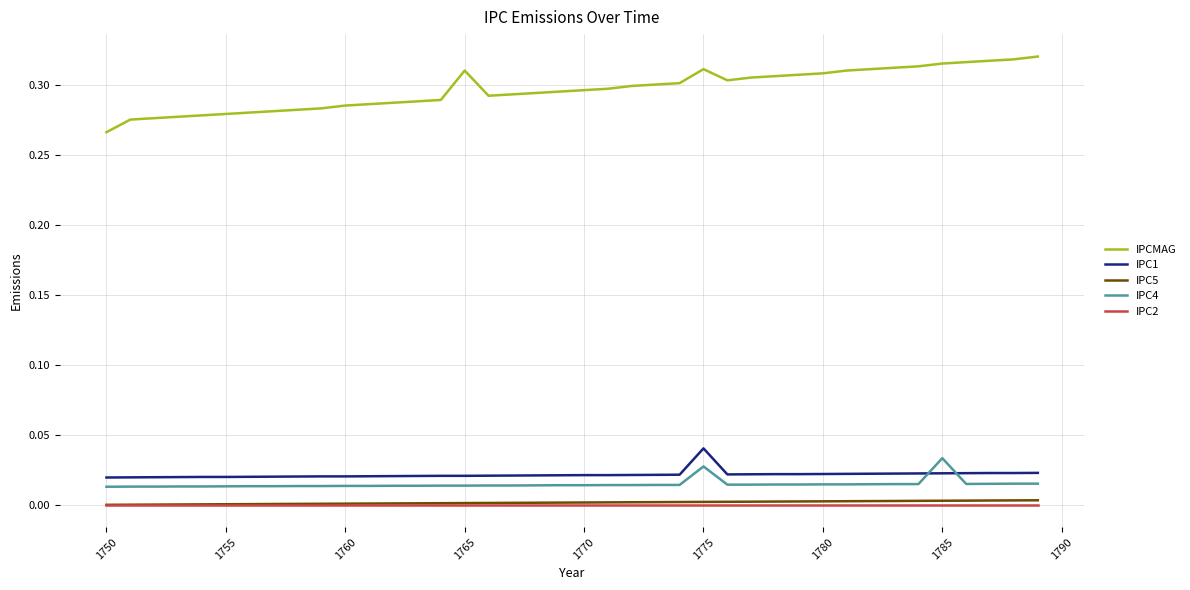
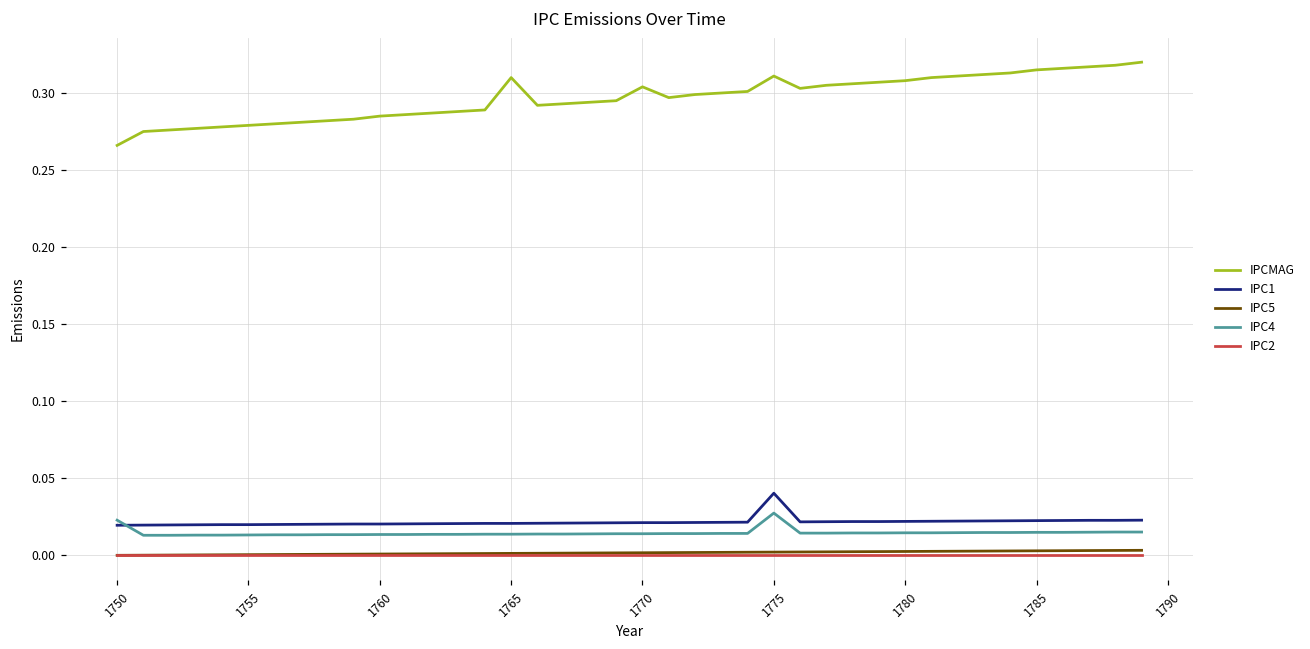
IPC4, 1750: 0.013 -> 0.023
IPCMAG, 1770: 0.296 -> 0.304
IPC4, 1785: 0.033 -> 0.015
